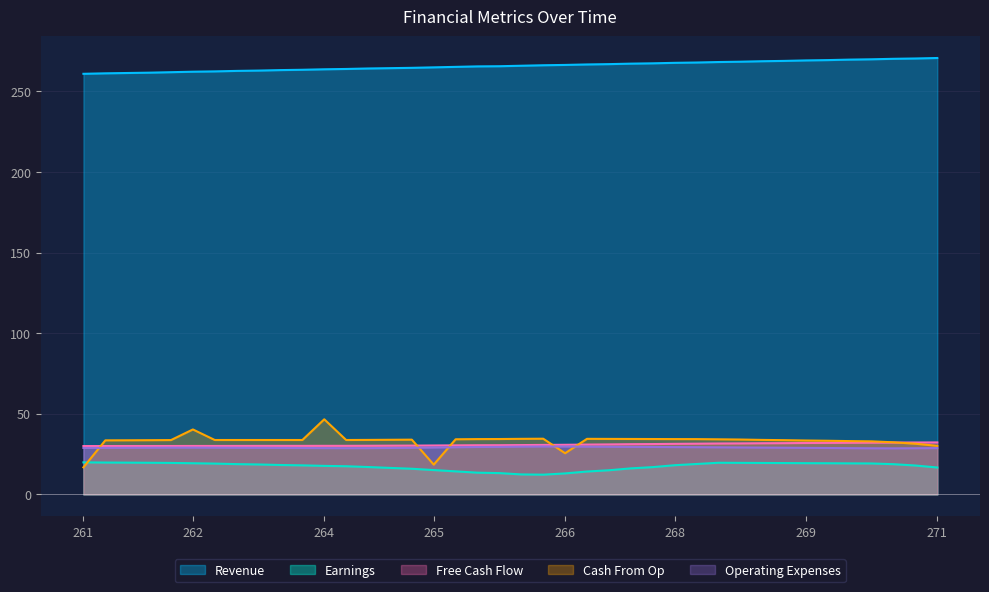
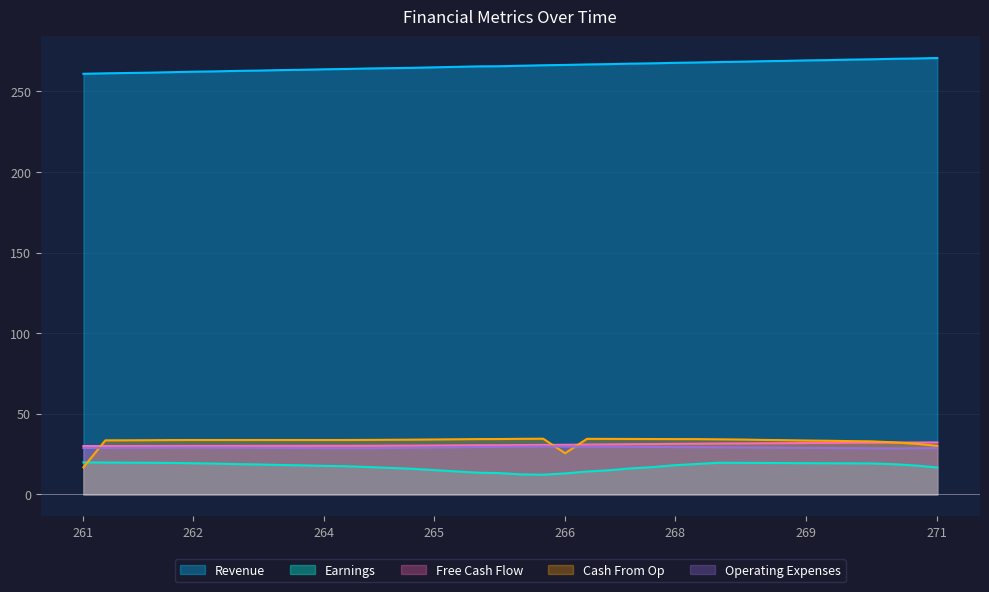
Cash From Op, 262: 40 -> 34
Cash From Op, 264: 47 -> 34
Cash From Op, 265: 18 -> 34
